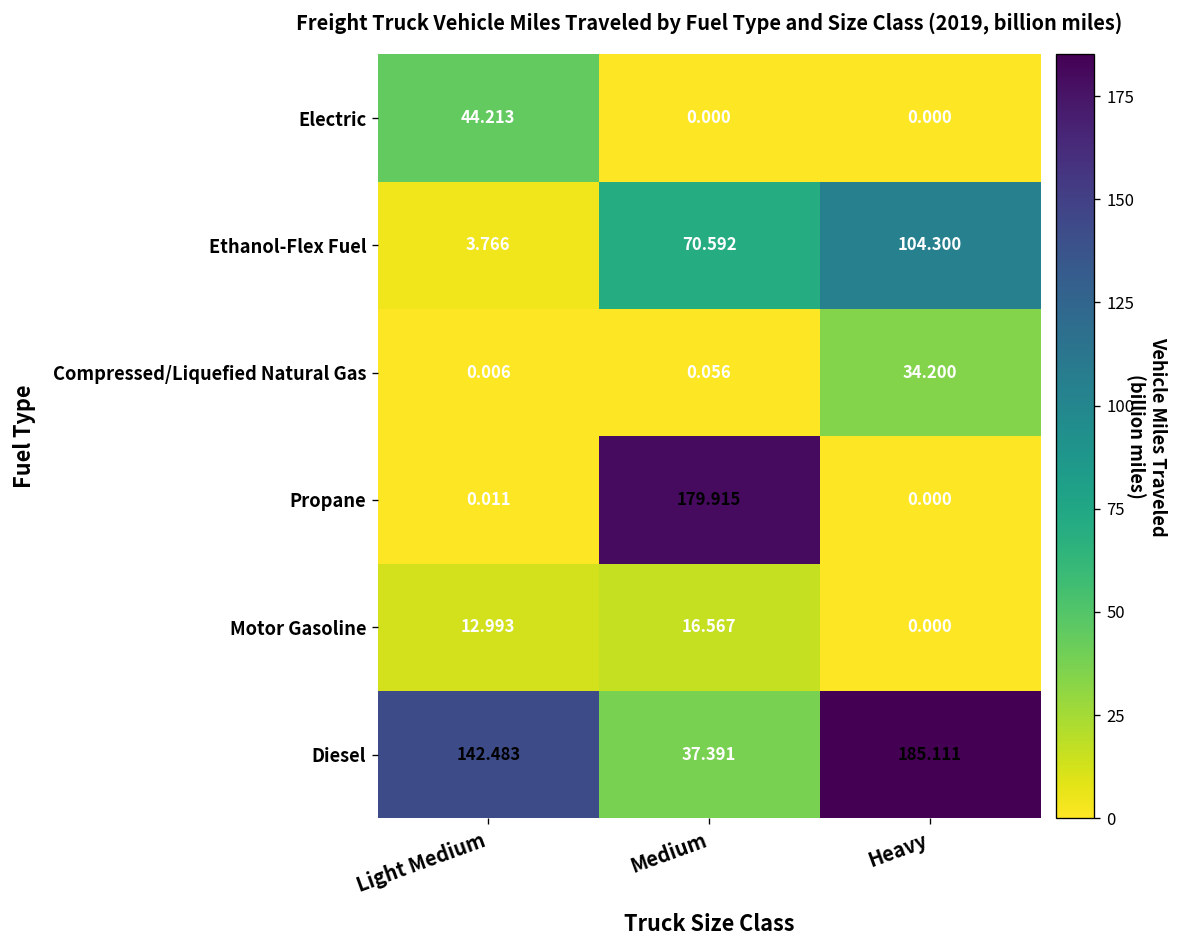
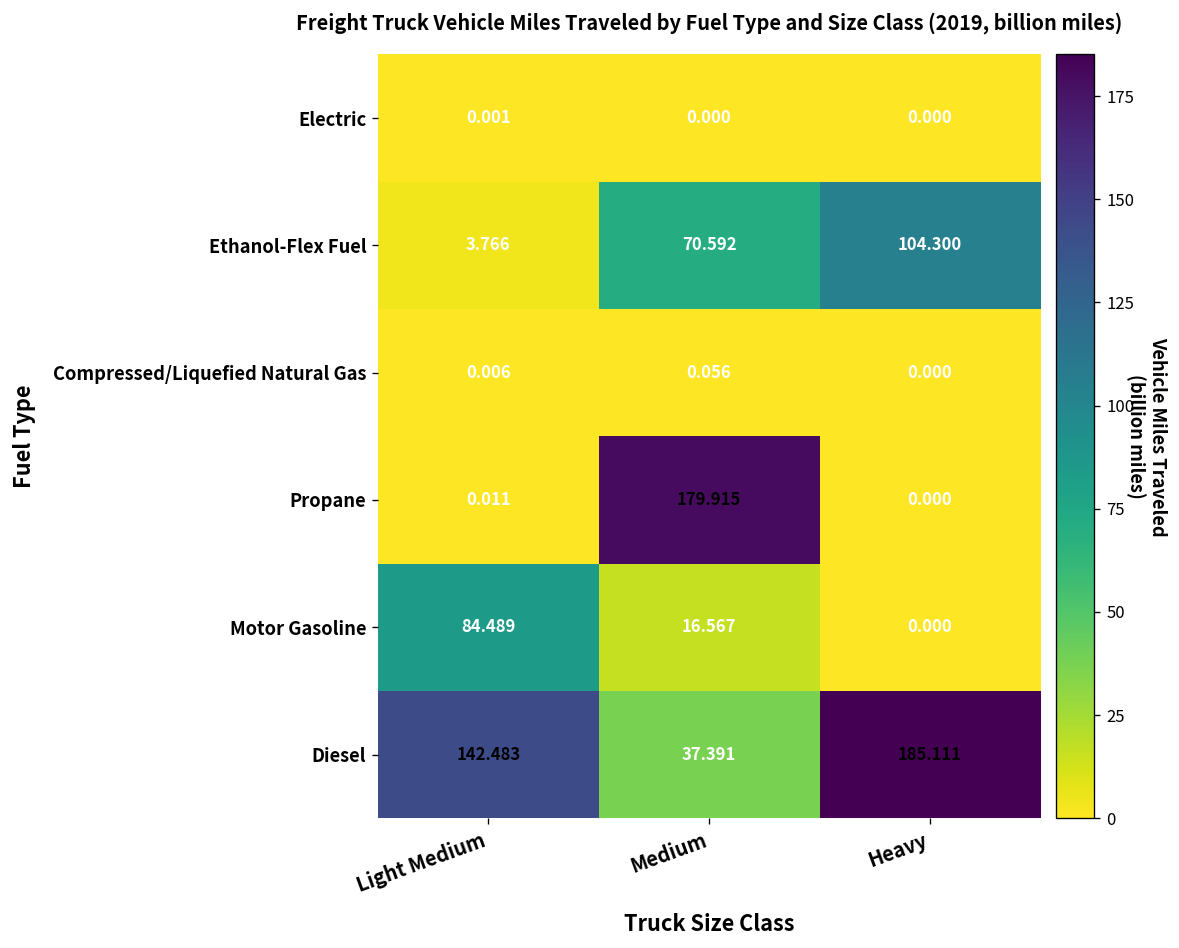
Electric, Light Medium: 44.213 -> 0.001
Compressed/Liquefied Natural Gas, Heavy: 34.200 -> 0.000
Motor Gasoline, Light Medium: 12.993 -> 84.489
